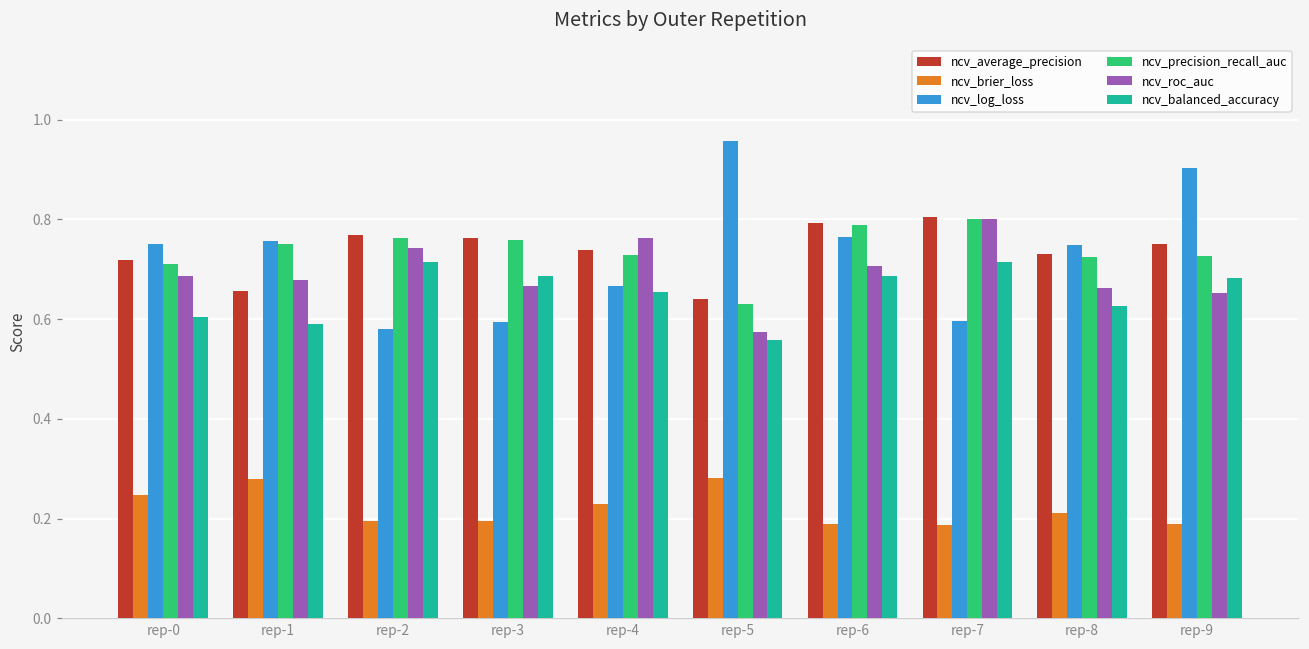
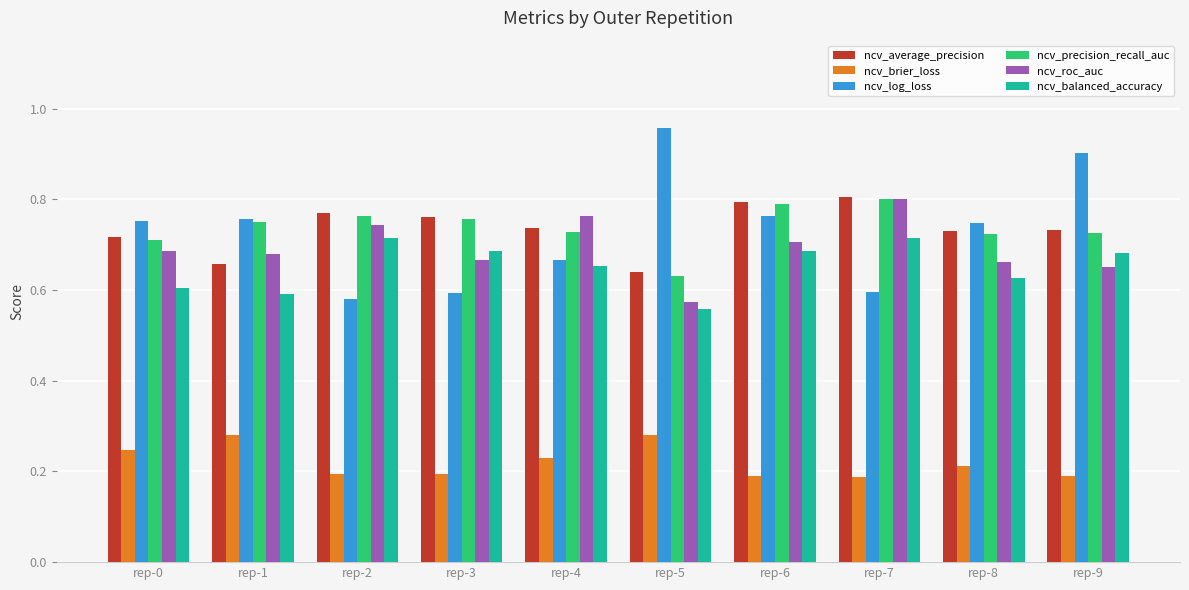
ncv_average_precision, rep-9: 0.75 -> 0.73
